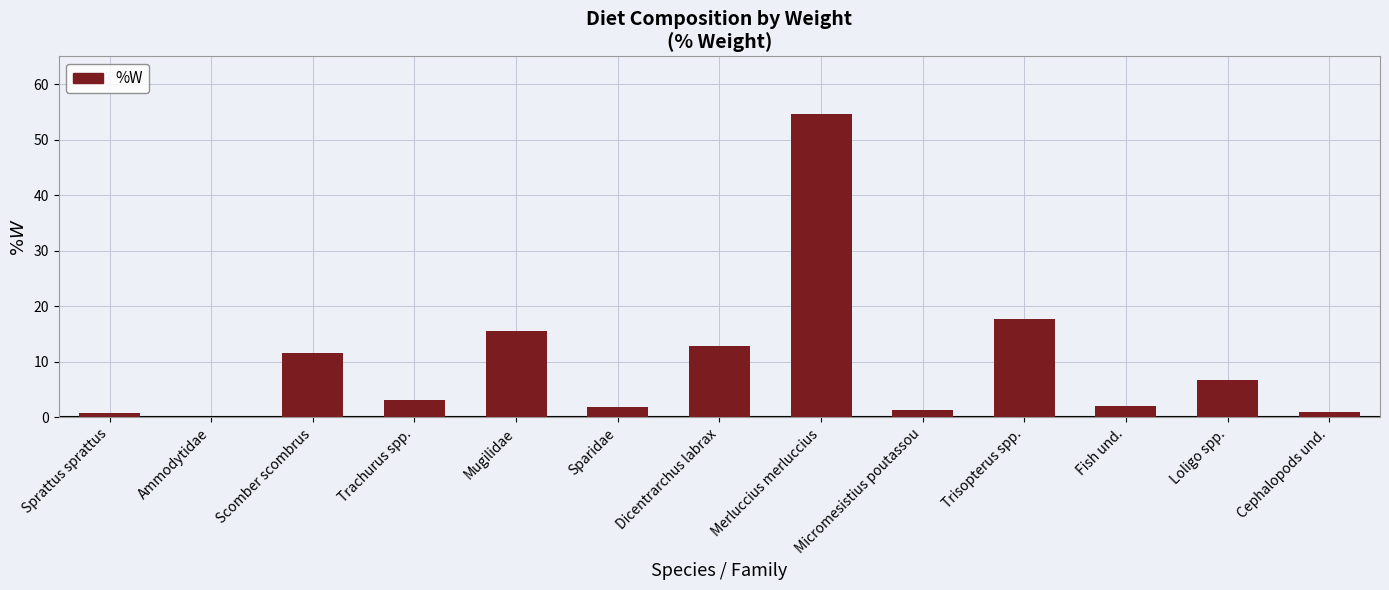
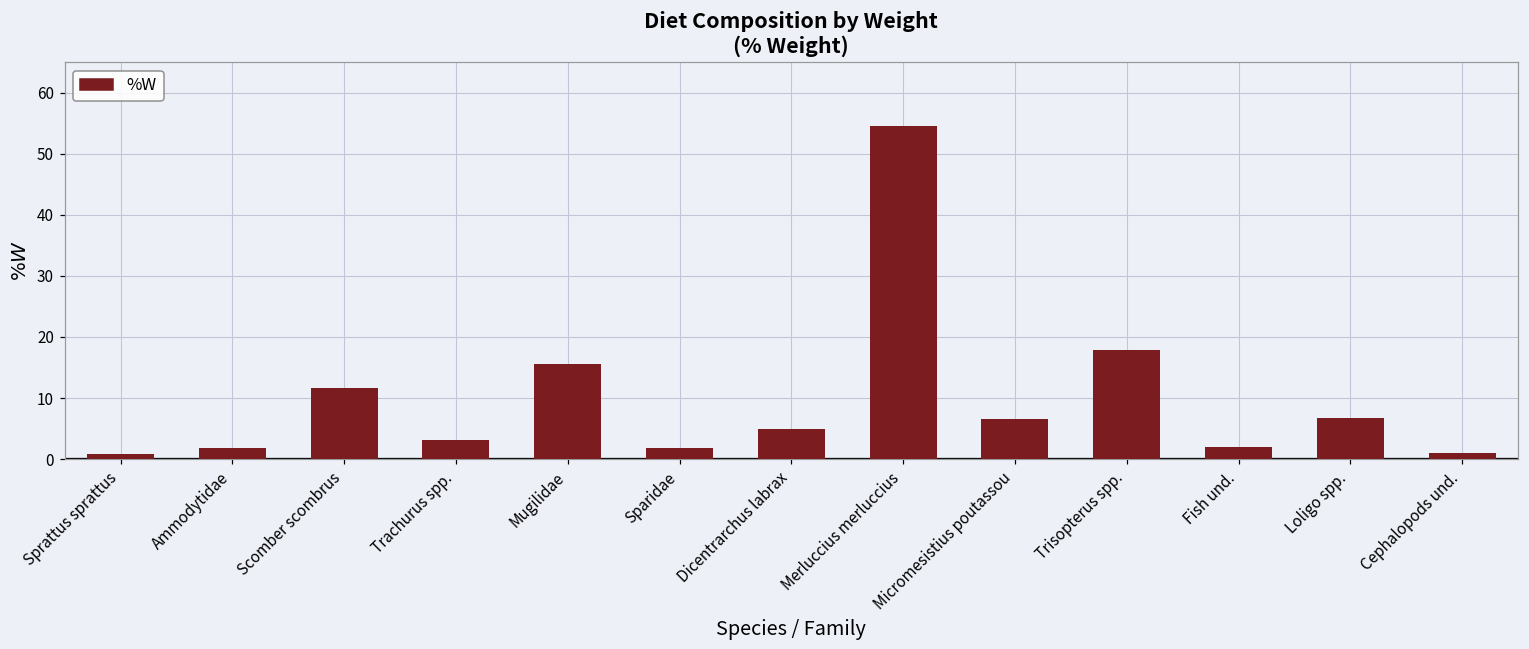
Ammodytidae: 0 -> 2
Dicentrarchus labrax: 13 -> 5
Micromesistius poutassou: 1 -> 7
